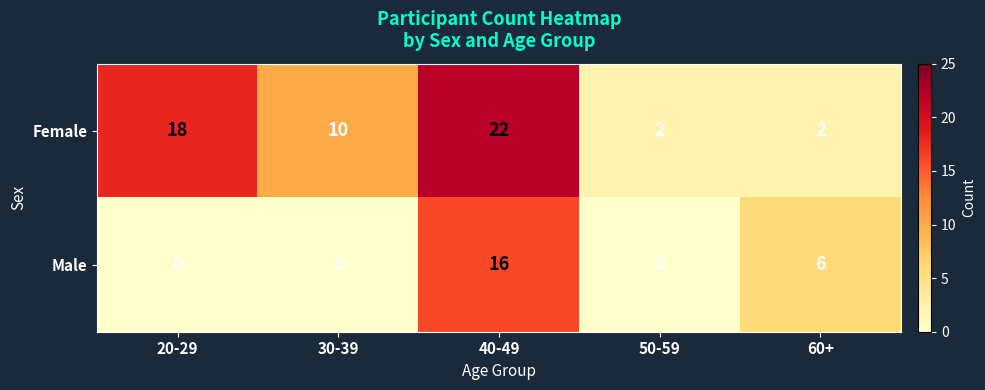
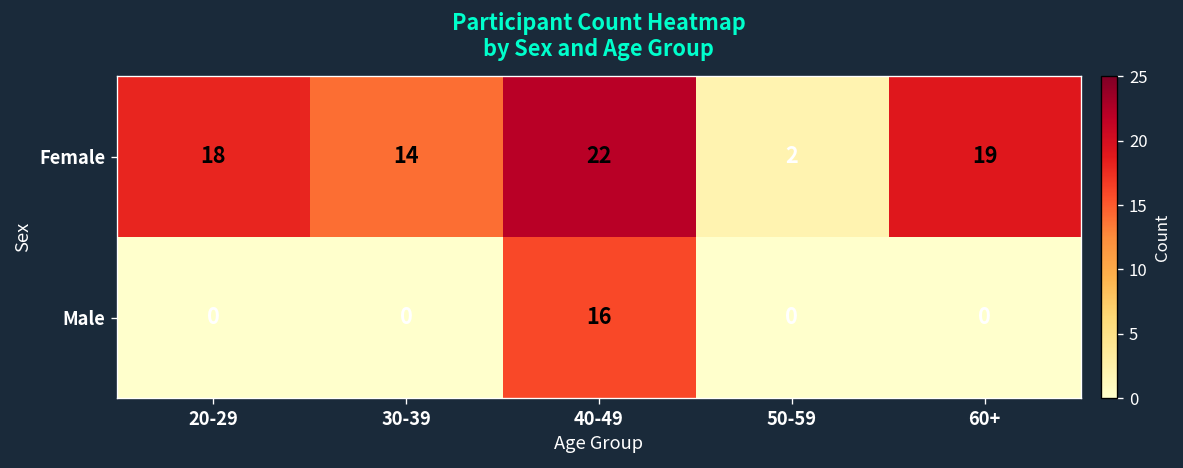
Female, 30-39: 10 -> 14
Female, 60+: 2 -> 19
Male, 60+: 6 -> 0
